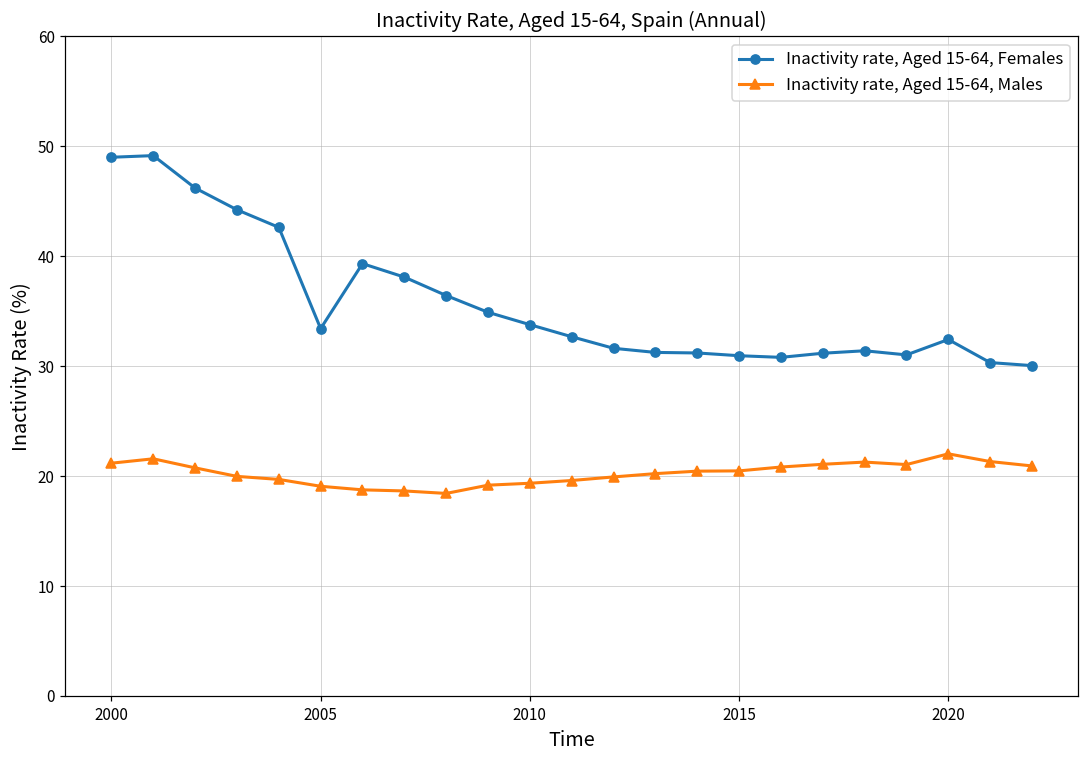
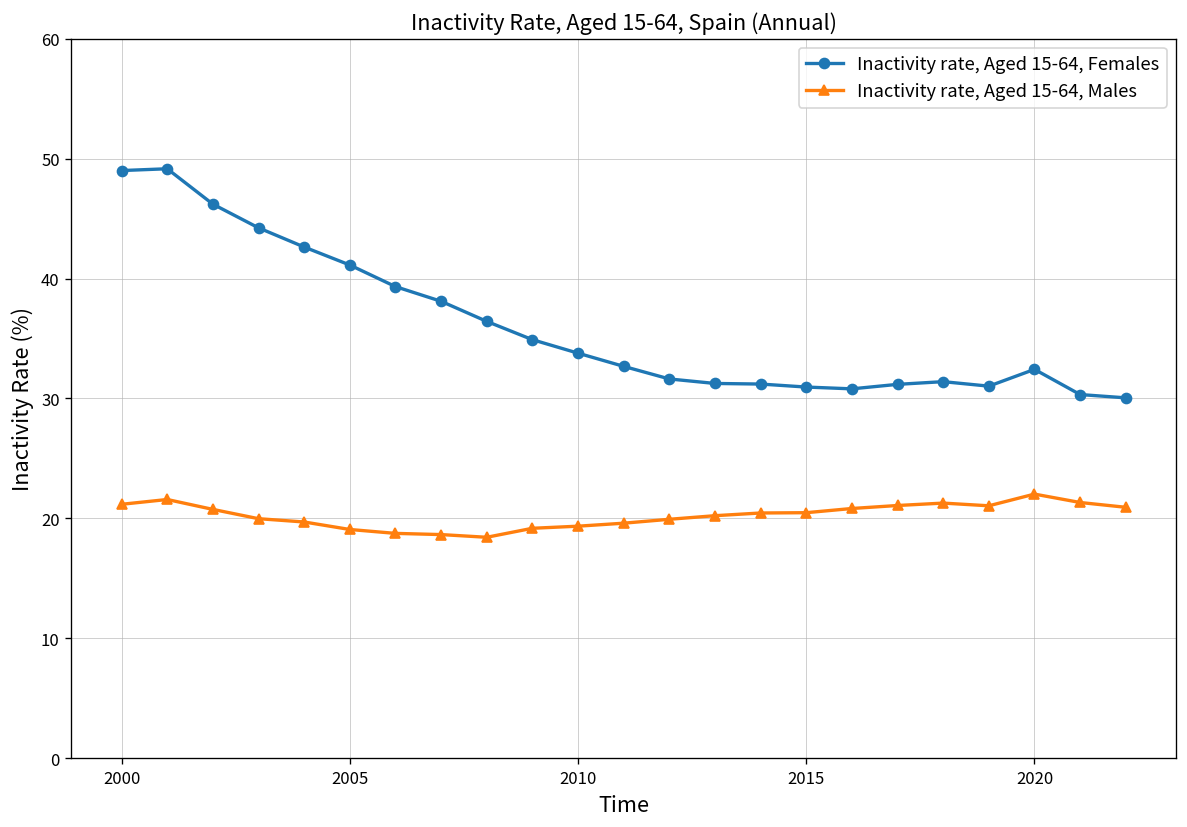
Inactivity rate, Aged 15-64, Females, 2005: 33 -> 41
